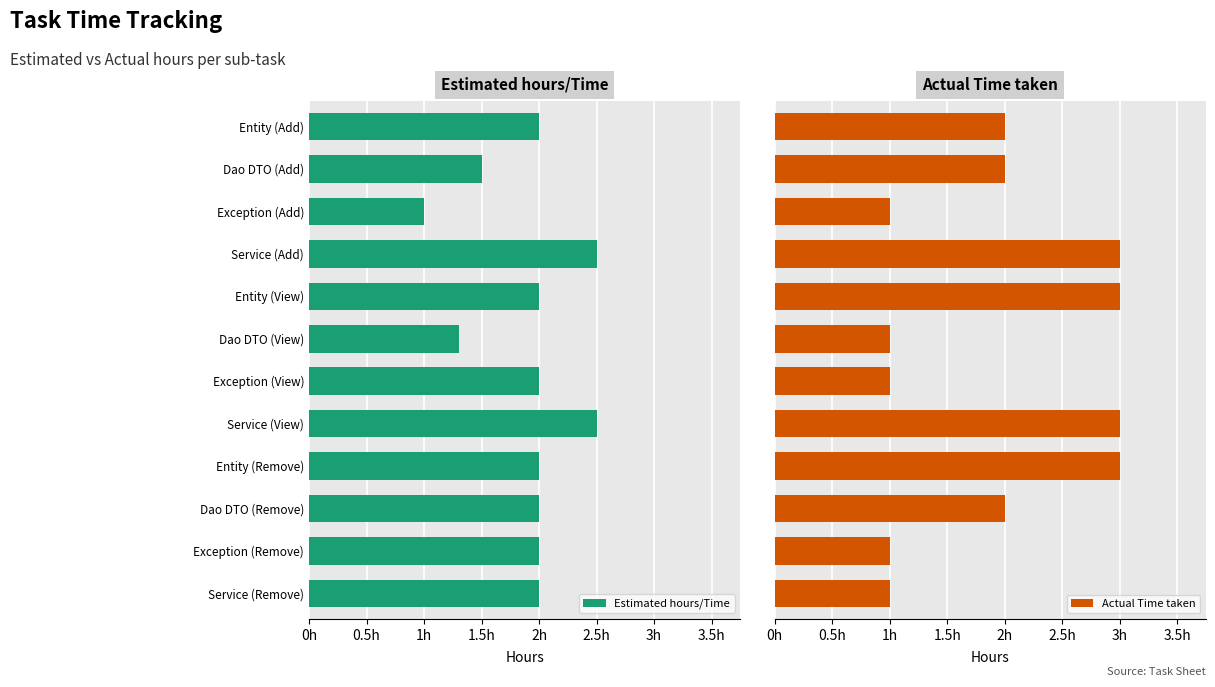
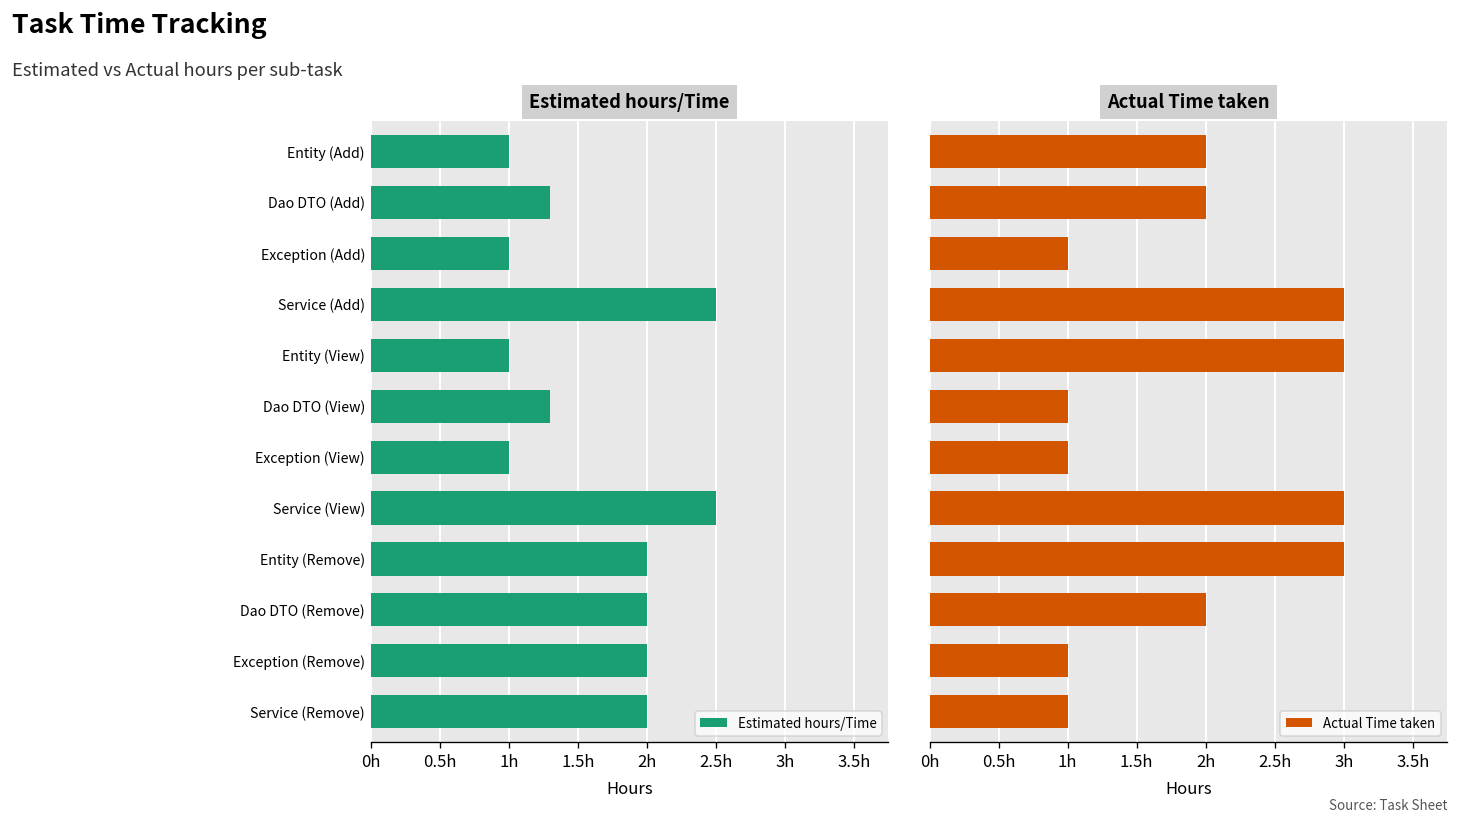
Estimated hours/Time, Entity (Add): 2h -> 1h
Estimated hours/Time, Dao DTO (Add): 1.5h -> 1.3h
Estimated hours/Time, Entity (View): 2h -> 1h
Estimated hours/Time, Exception (View): 2h -> 1h
